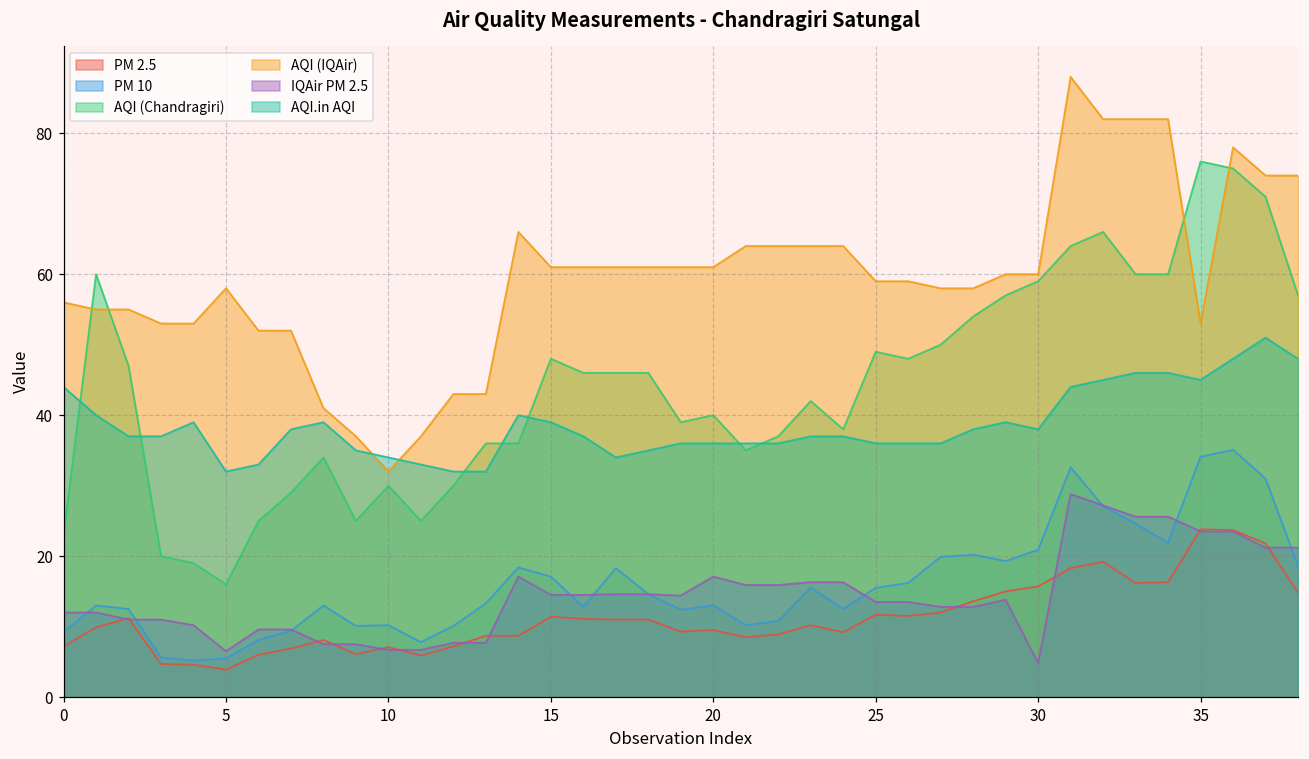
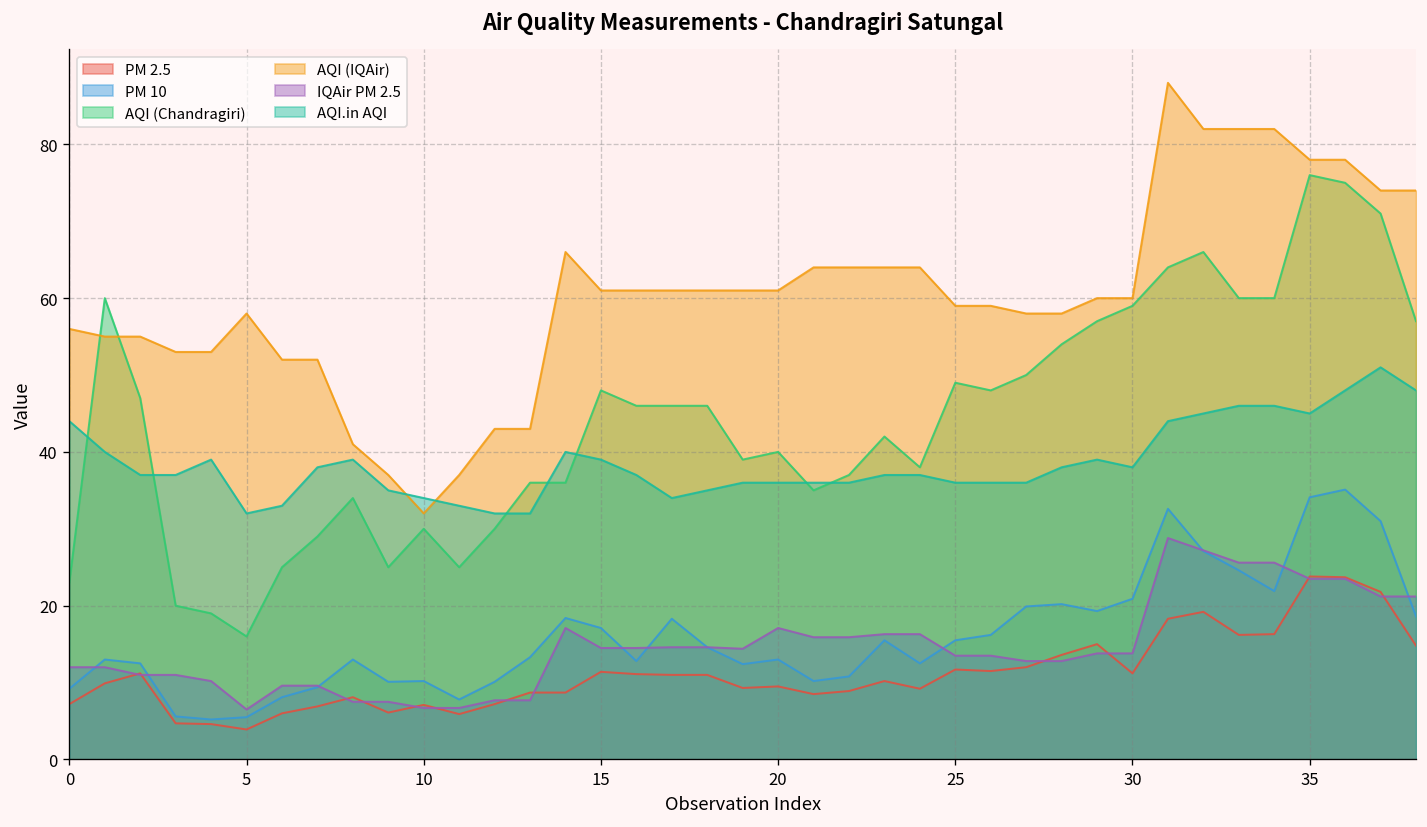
PM 2.5, 30: 16 -> 11
IQAir PM 2.5, 30: 5 -> 14
AQI (IQAir), 35: 53 -> 78
